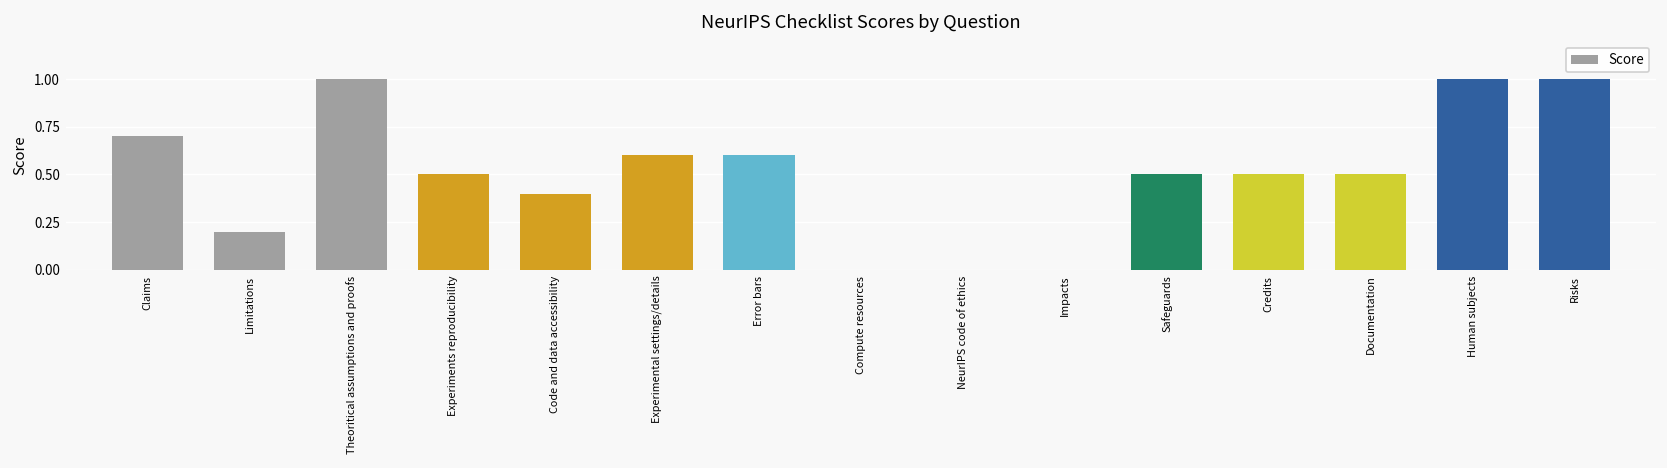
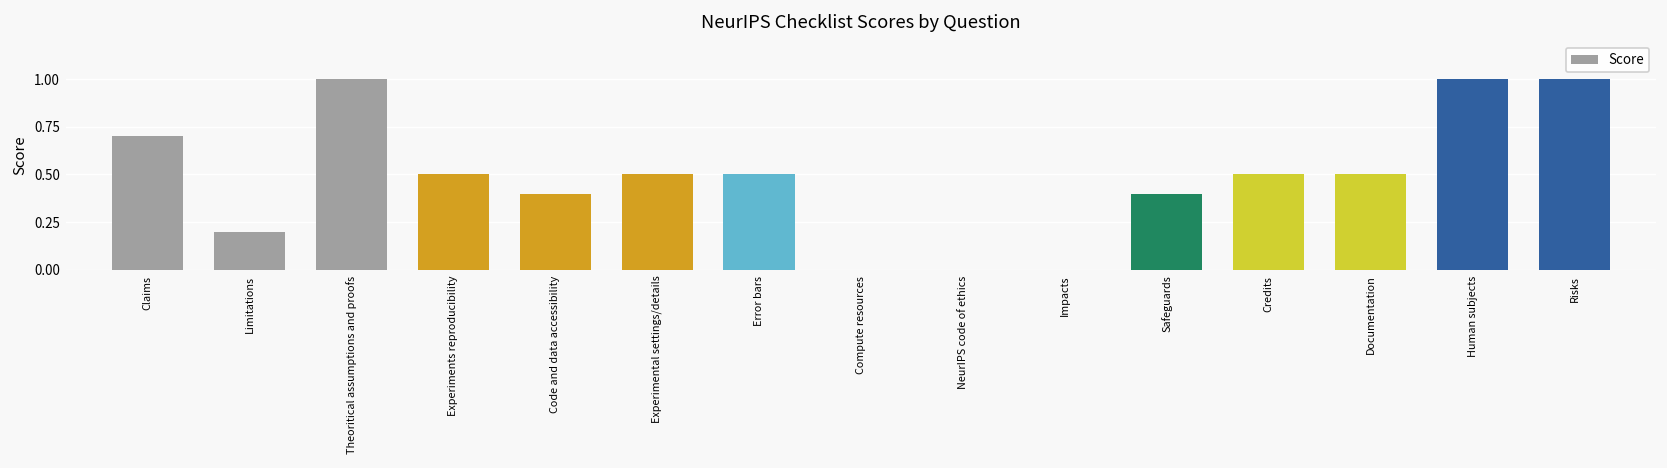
Experimental settings/details: 0.6 -> 0.5
Error bars: 0.6 -> 0.5
Safeguards: 0.5 -> 0.4
